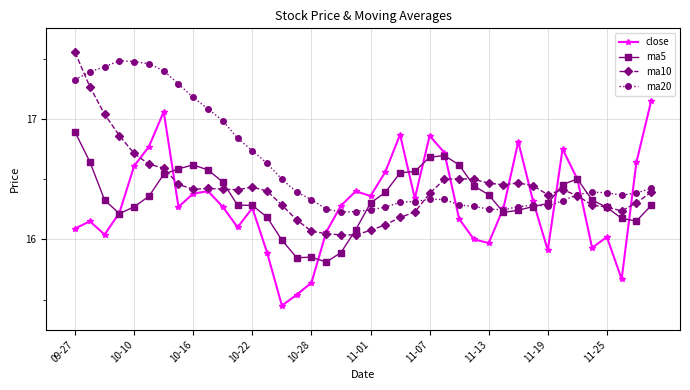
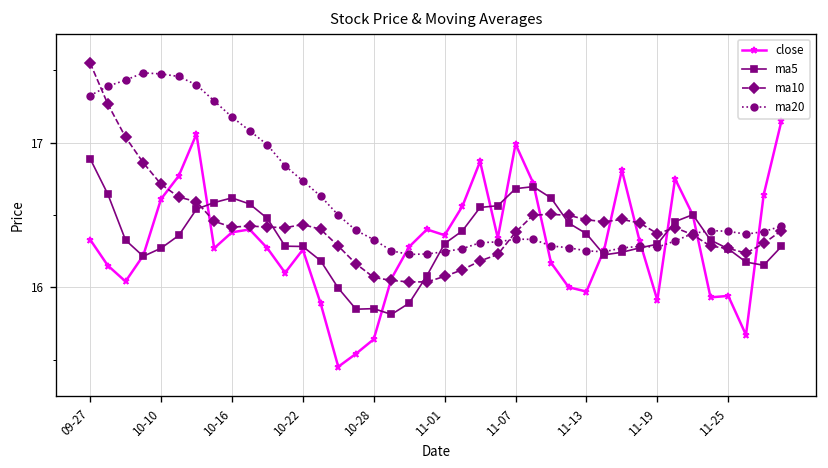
close, 09-27: 16.09 -> 16.33
close, 11-07: 16.86 -> 16.99
close, 11-25: 16.02 -> 15.94
